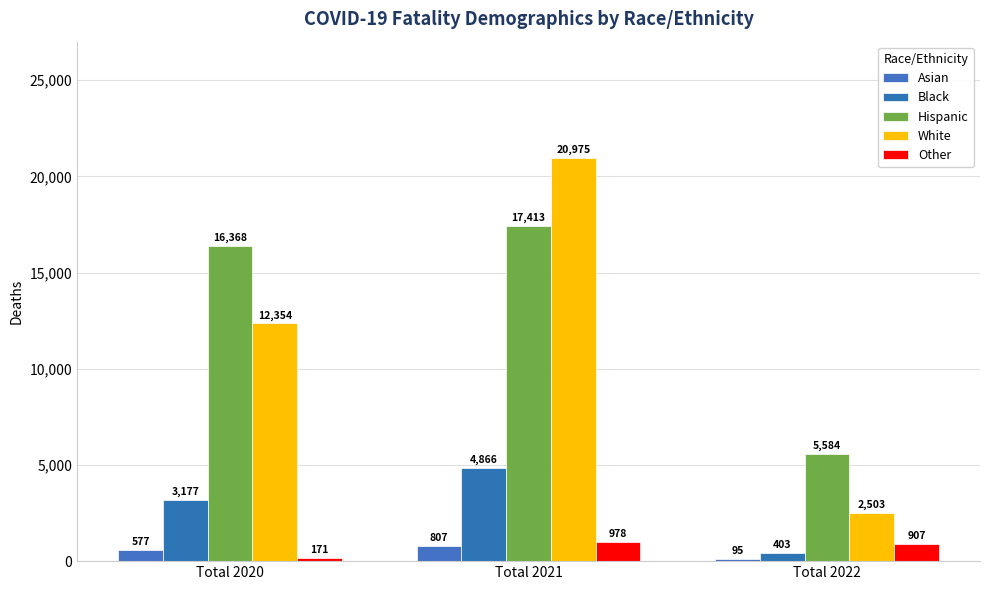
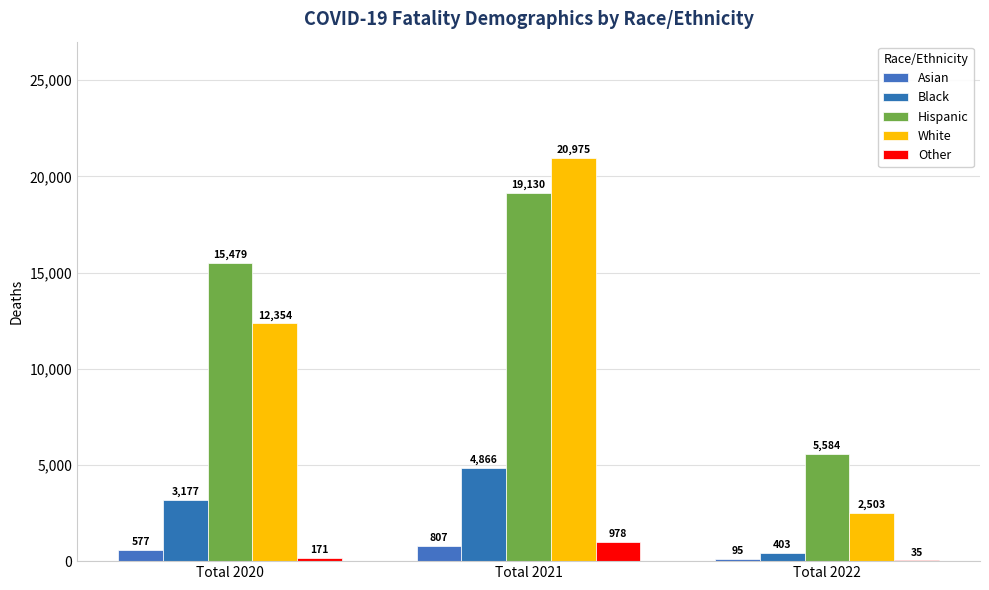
Hispanic, Total 2020: 16,368 -> 15,479
Hispanic, Total 2021: 17,413 -> 19,130
Other, Total 2022: 907 -> 35
